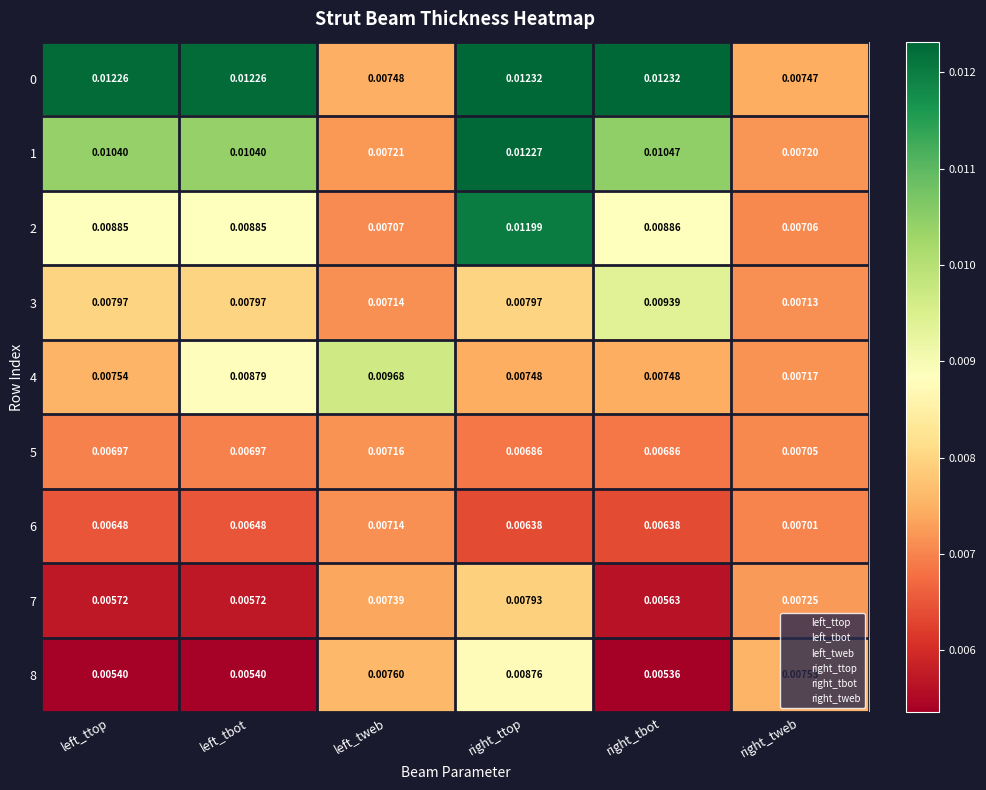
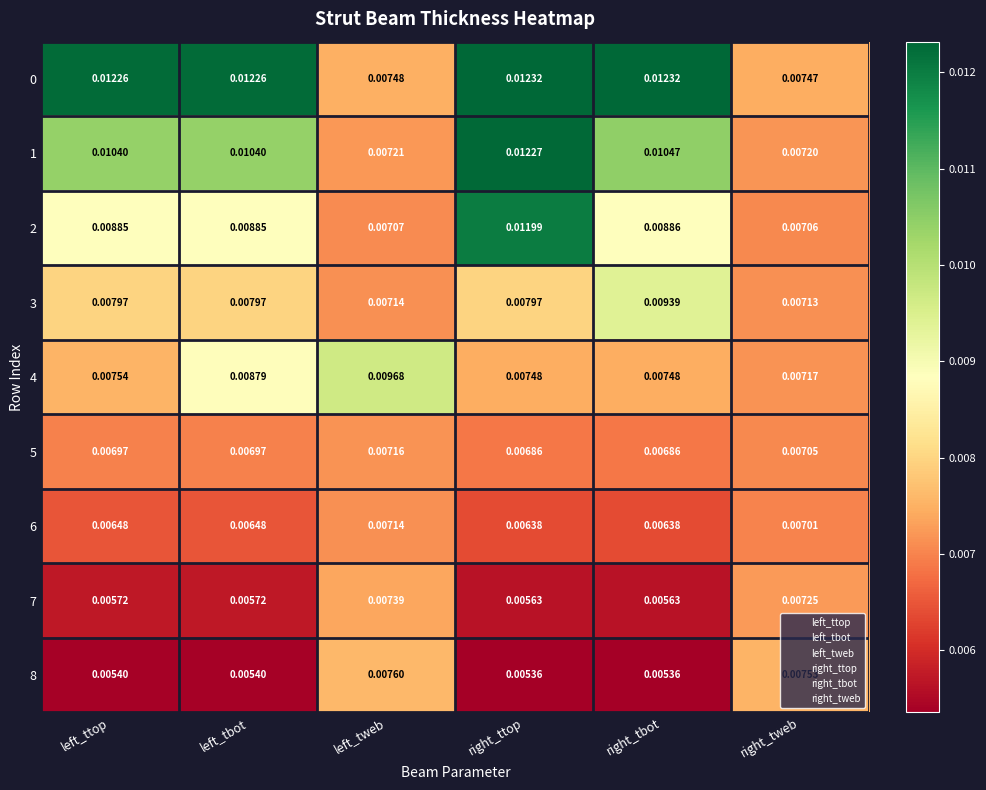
7, right_ttop: 0.00793 -> 0.00563
8, right_ttop: 0.00876 -> 0.00536
